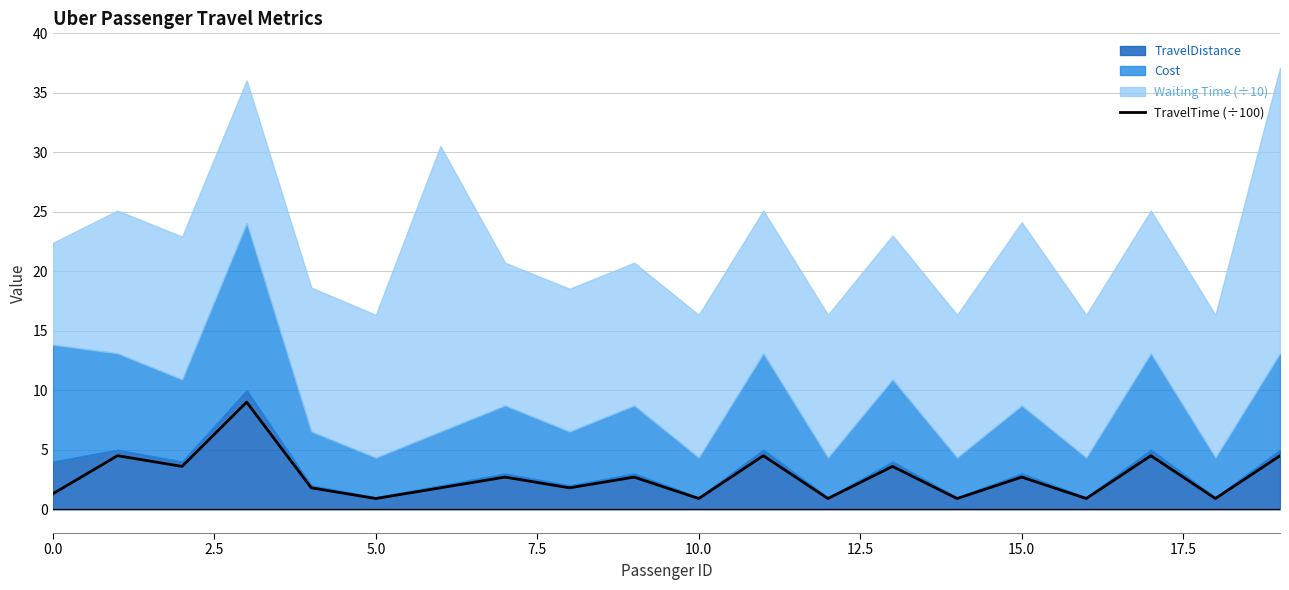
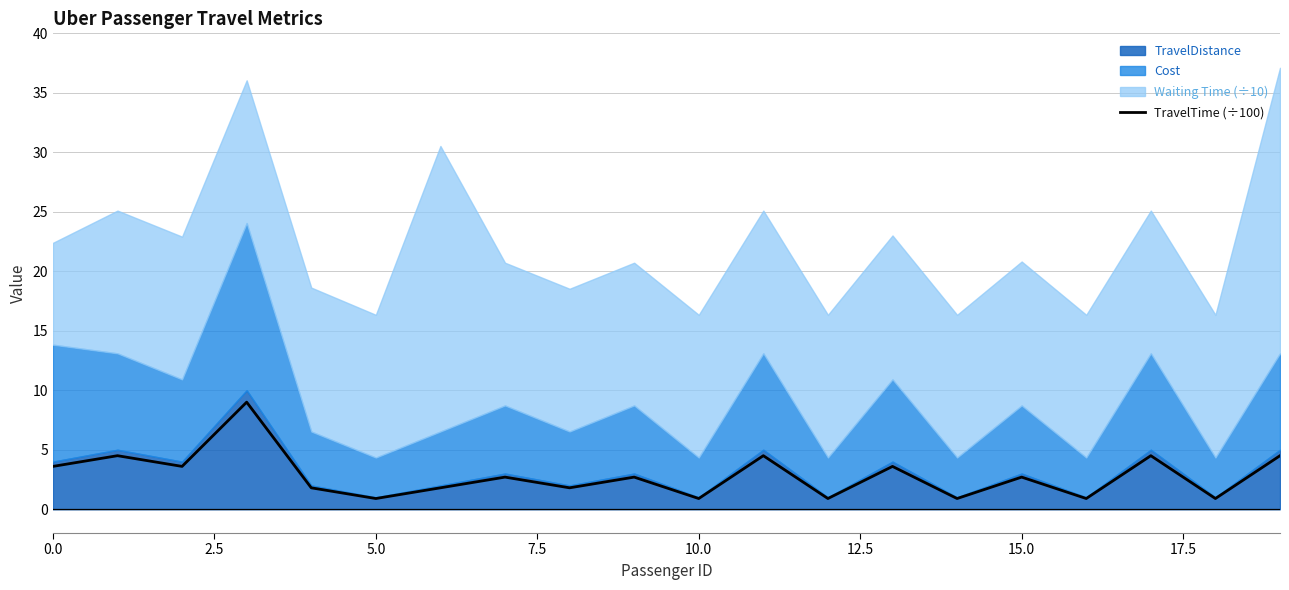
TravelTime (÷100), 0.0: 1.3 -> 3.6
Waiting Time (÷10), 15.0: 15.4 -> 12.1
